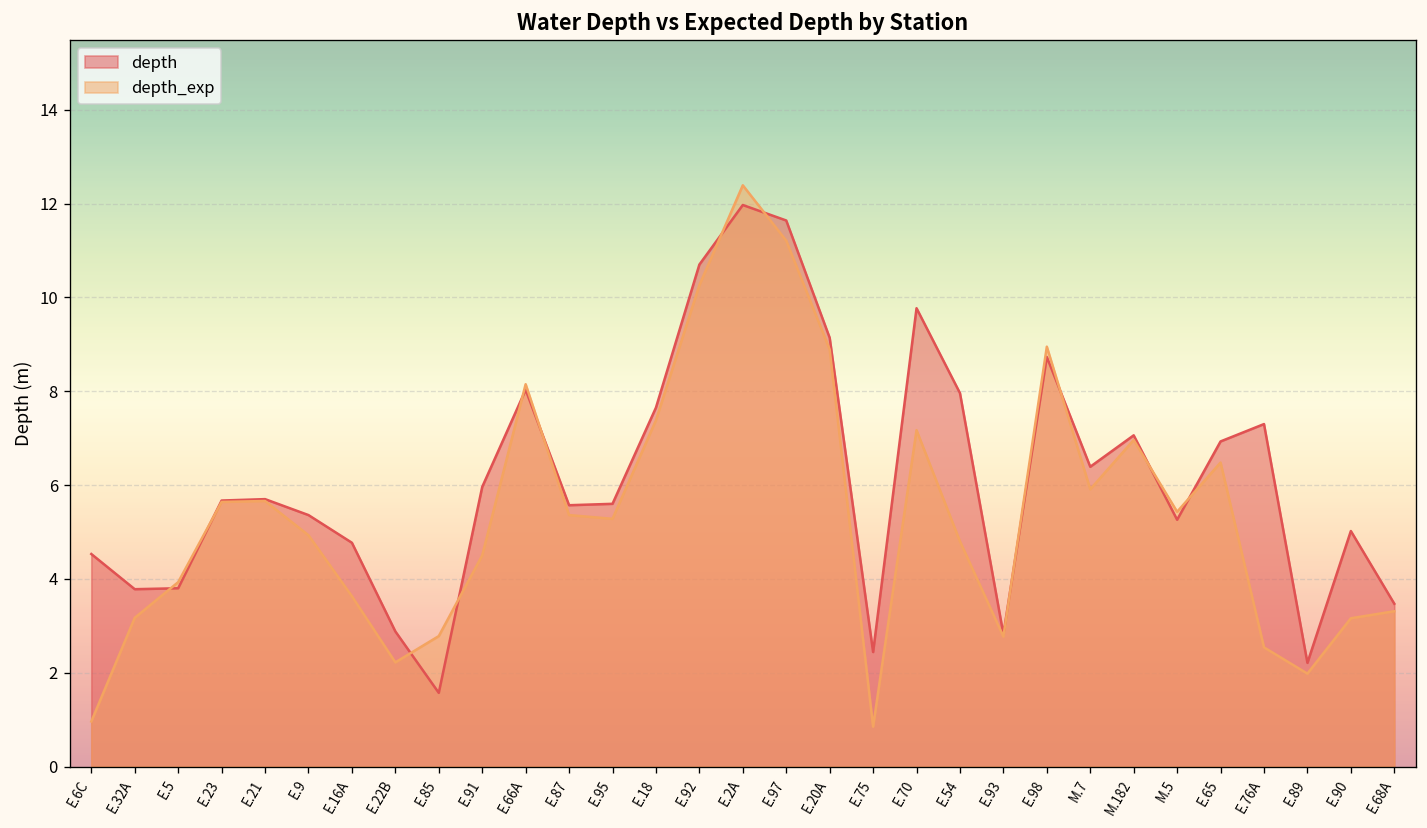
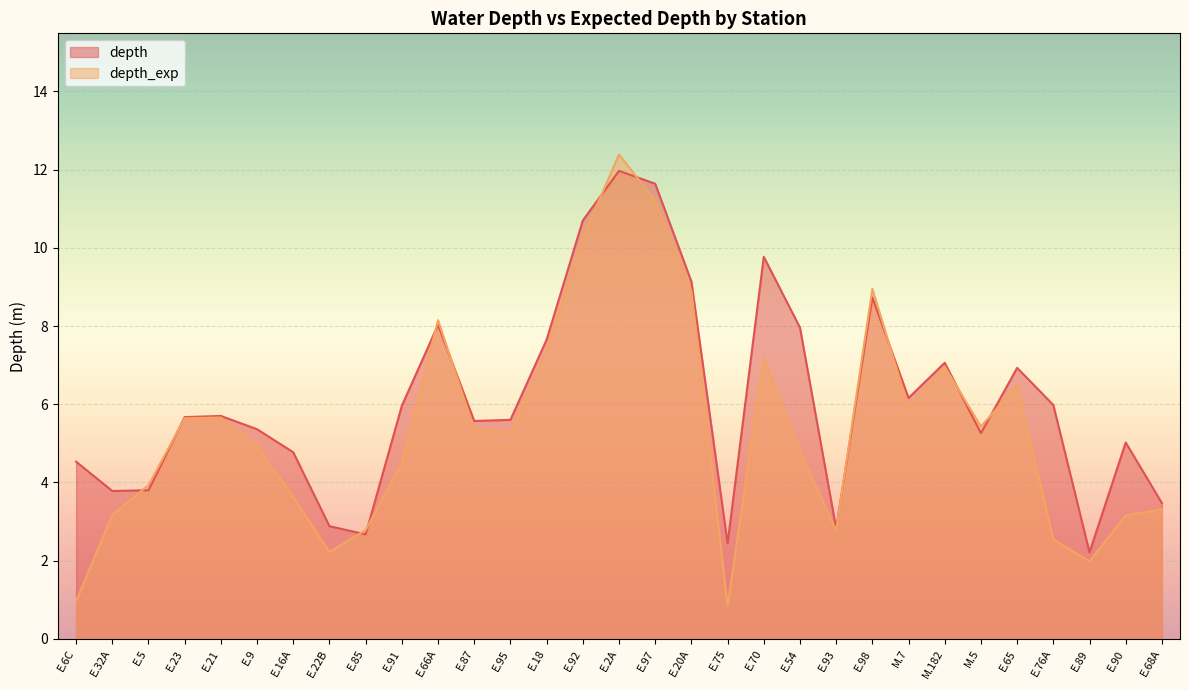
depth, E.85: 1.6 -> 2.7
depth, M.7: 6.4 -> 6.2
depth, E.76A: 7.3 -> 6.0
